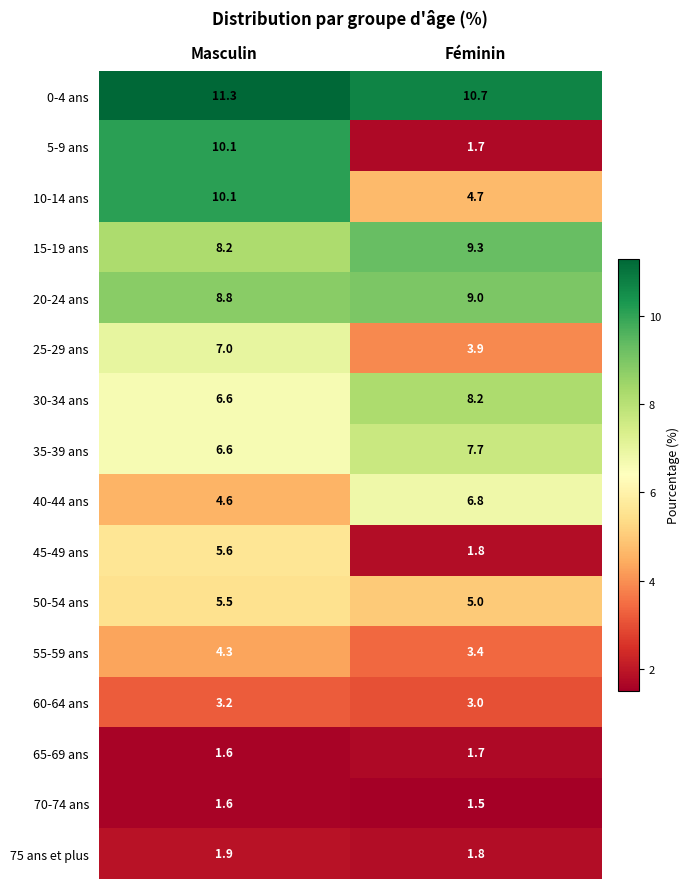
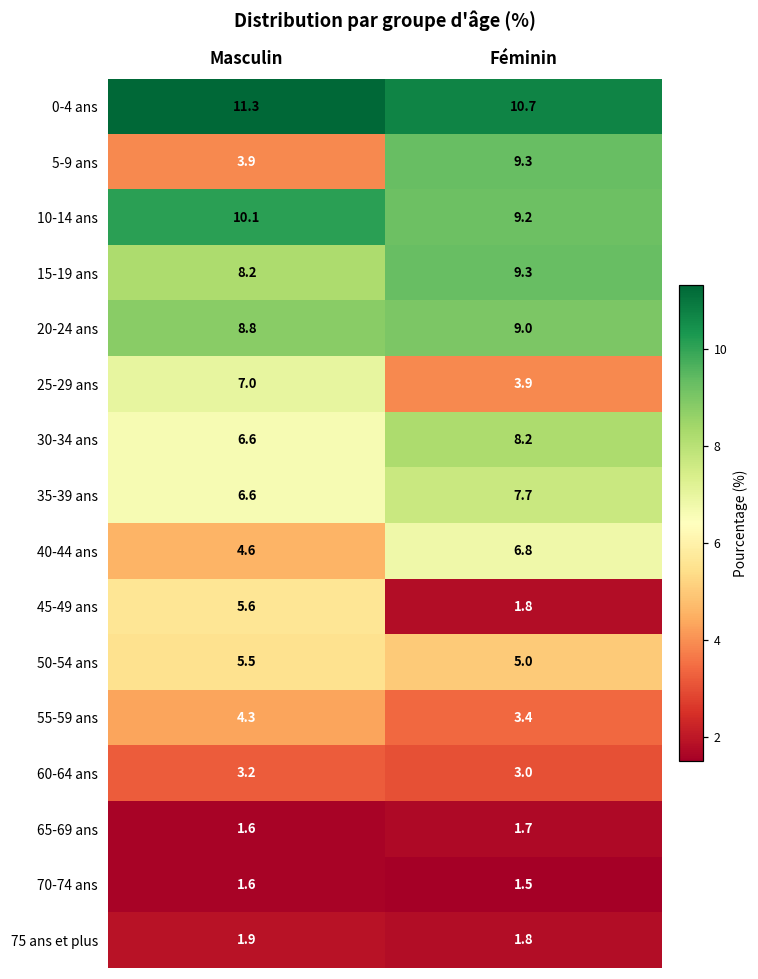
5-9 ans, Masculin: 10.1 -> 3.9
5-9 ans, Féminin: 1.7 -> 9.3
10-14 ans, Féminin: 4.7 -> 9.2
